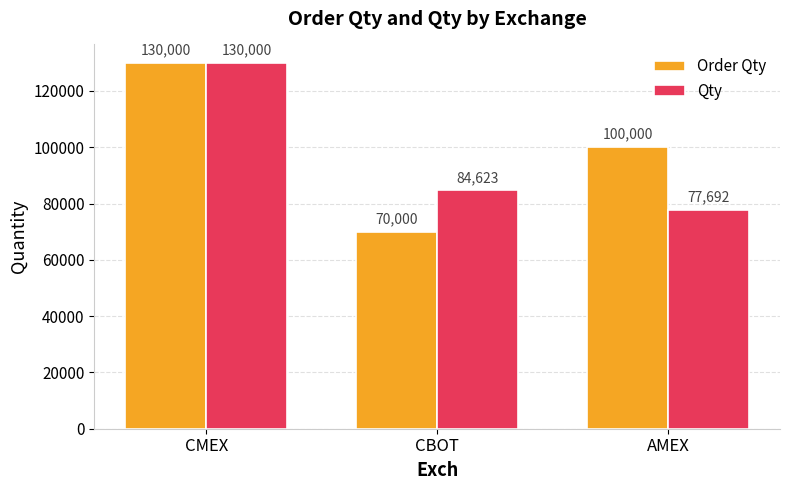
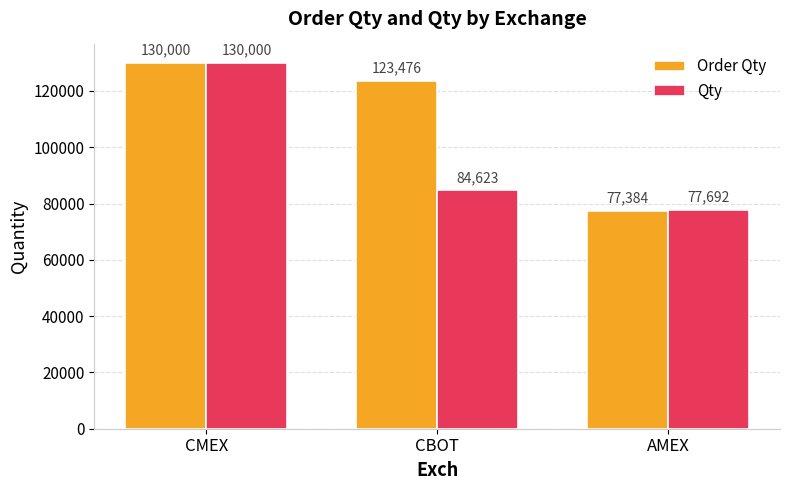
Order Qty, CBOT: 70,000 -> 123,476
Order Qty, AMEX: 100,000 -> 77,384
